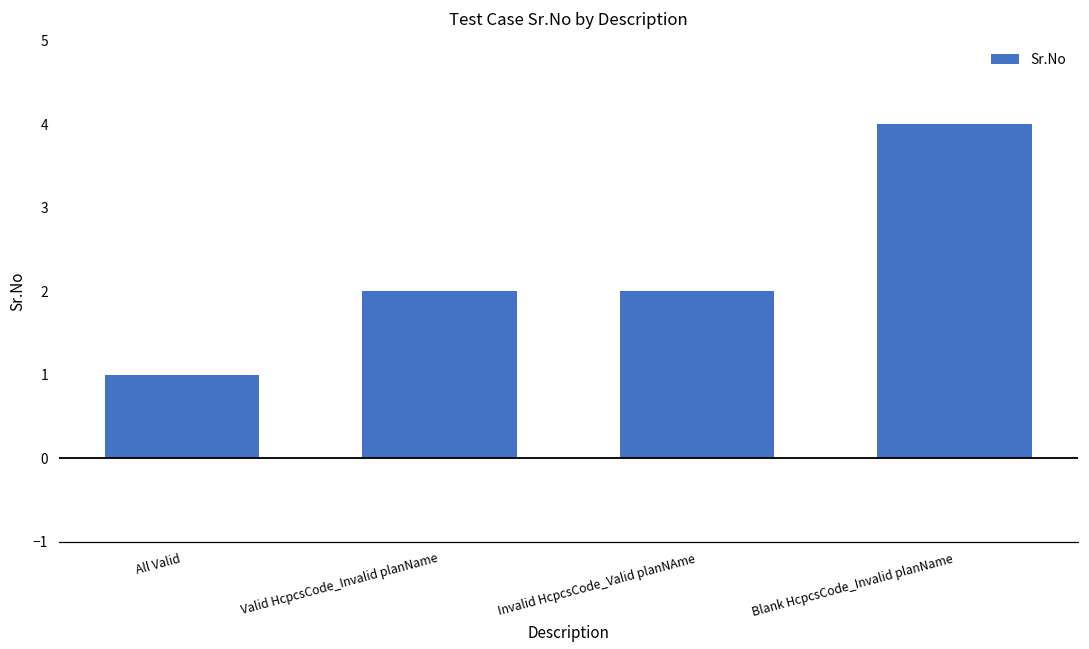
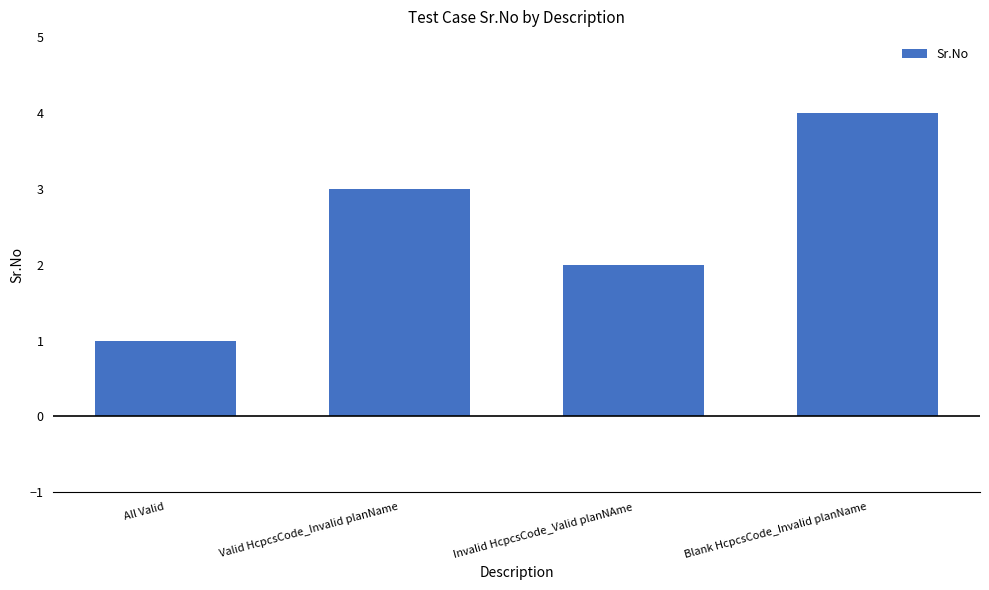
Valid HcpcsCode_Invalid planName: 2 -> 3
